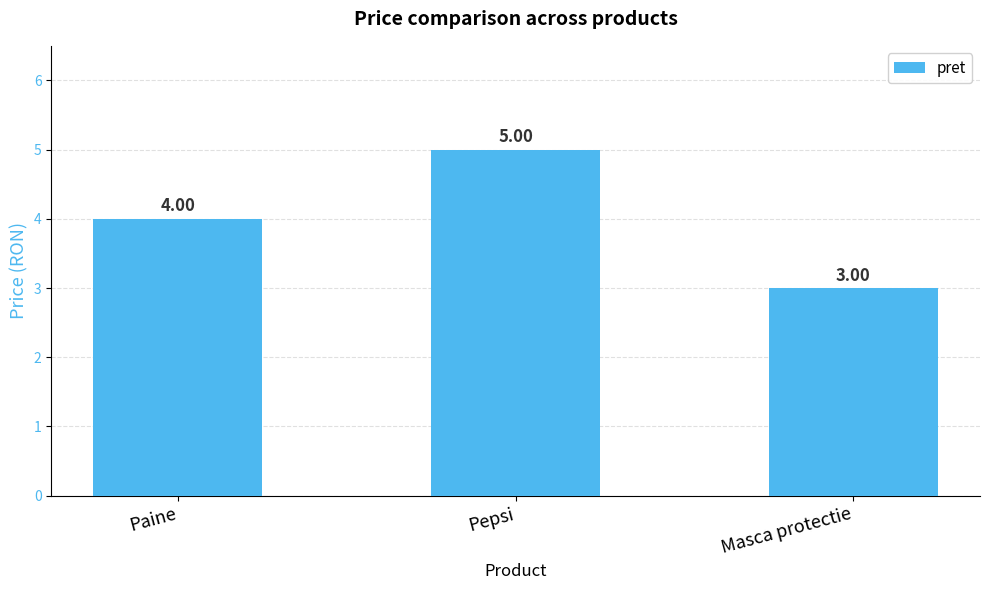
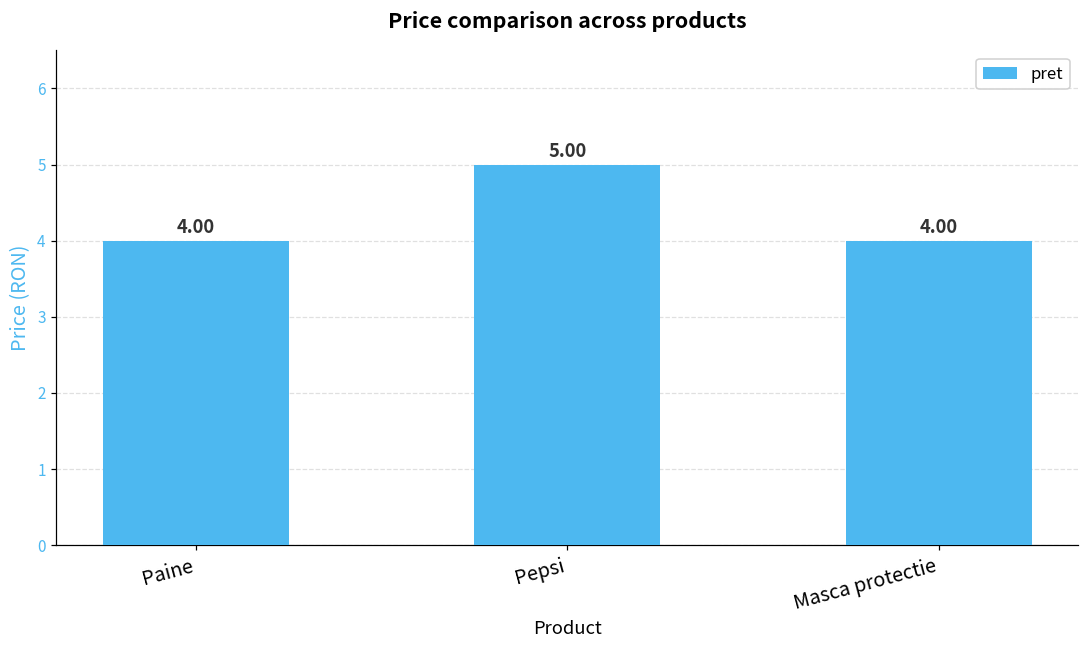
Masca protectie: 3.00 -> 4.00
